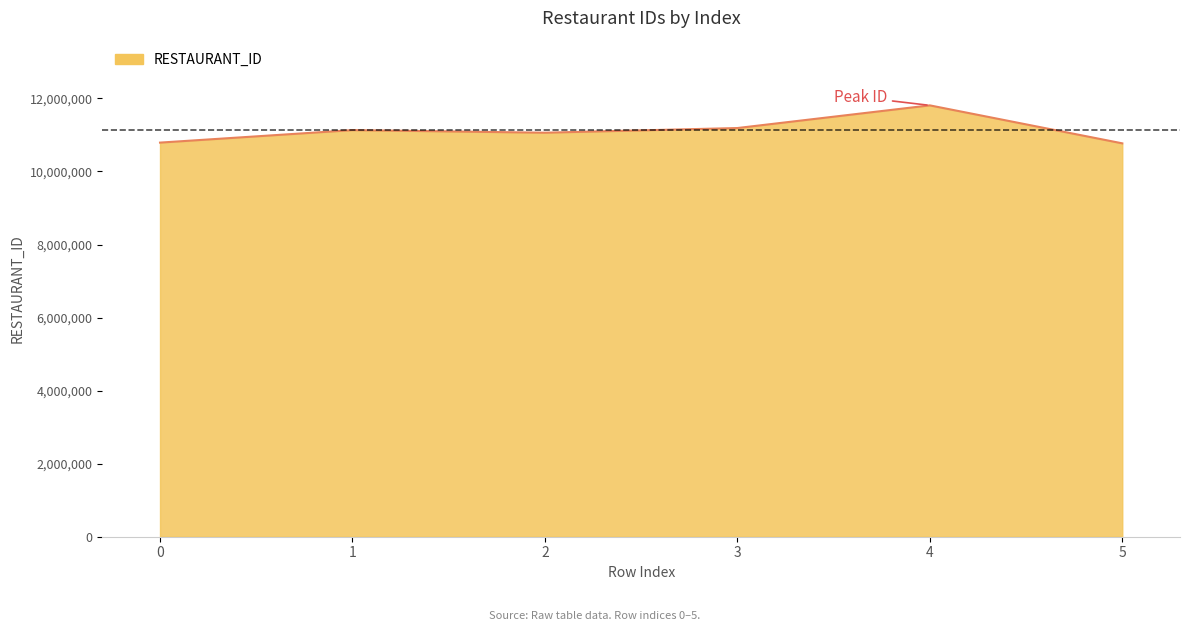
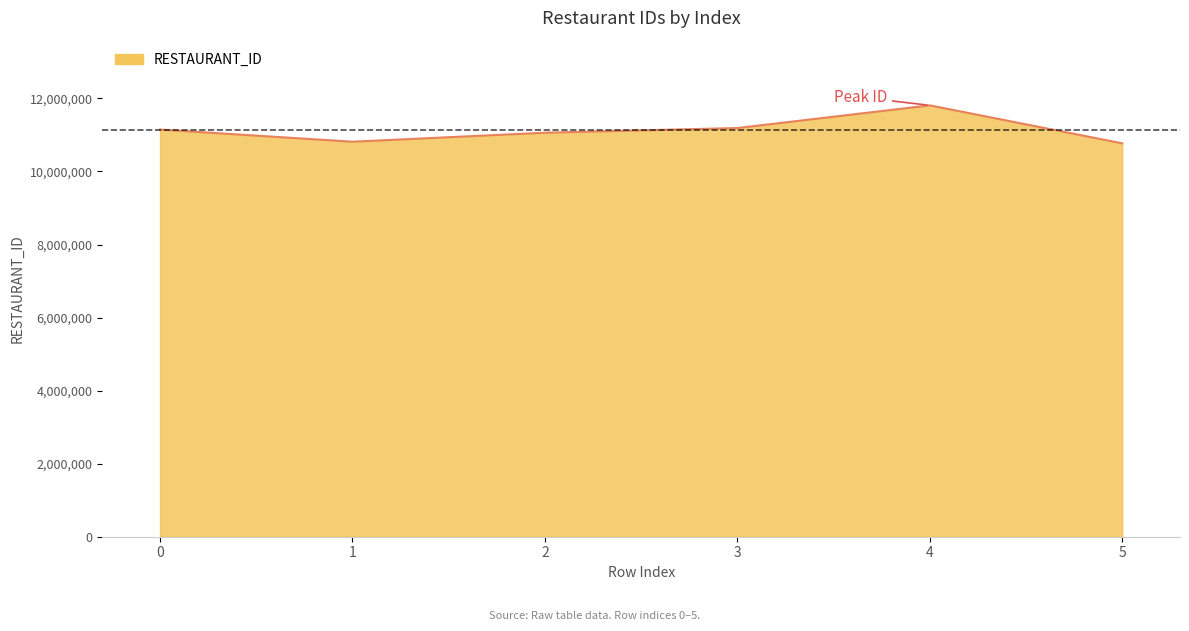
0: 10,800,000 -> 11,100,000
1: 11,100,000 -> 10,800,000
